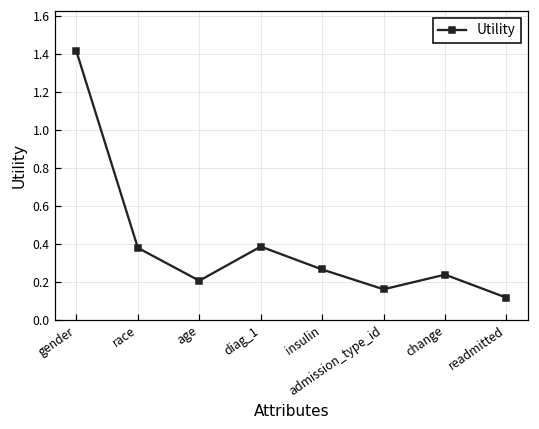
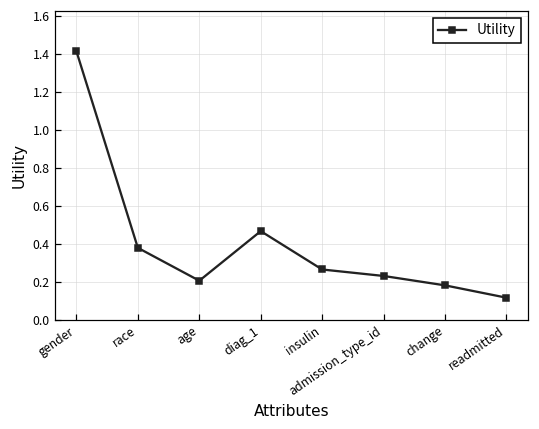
diag_1: 0.38 -> 0.47
admission_type_id: 0.16 -> 0.23
change: 0.24 -> 0.18
